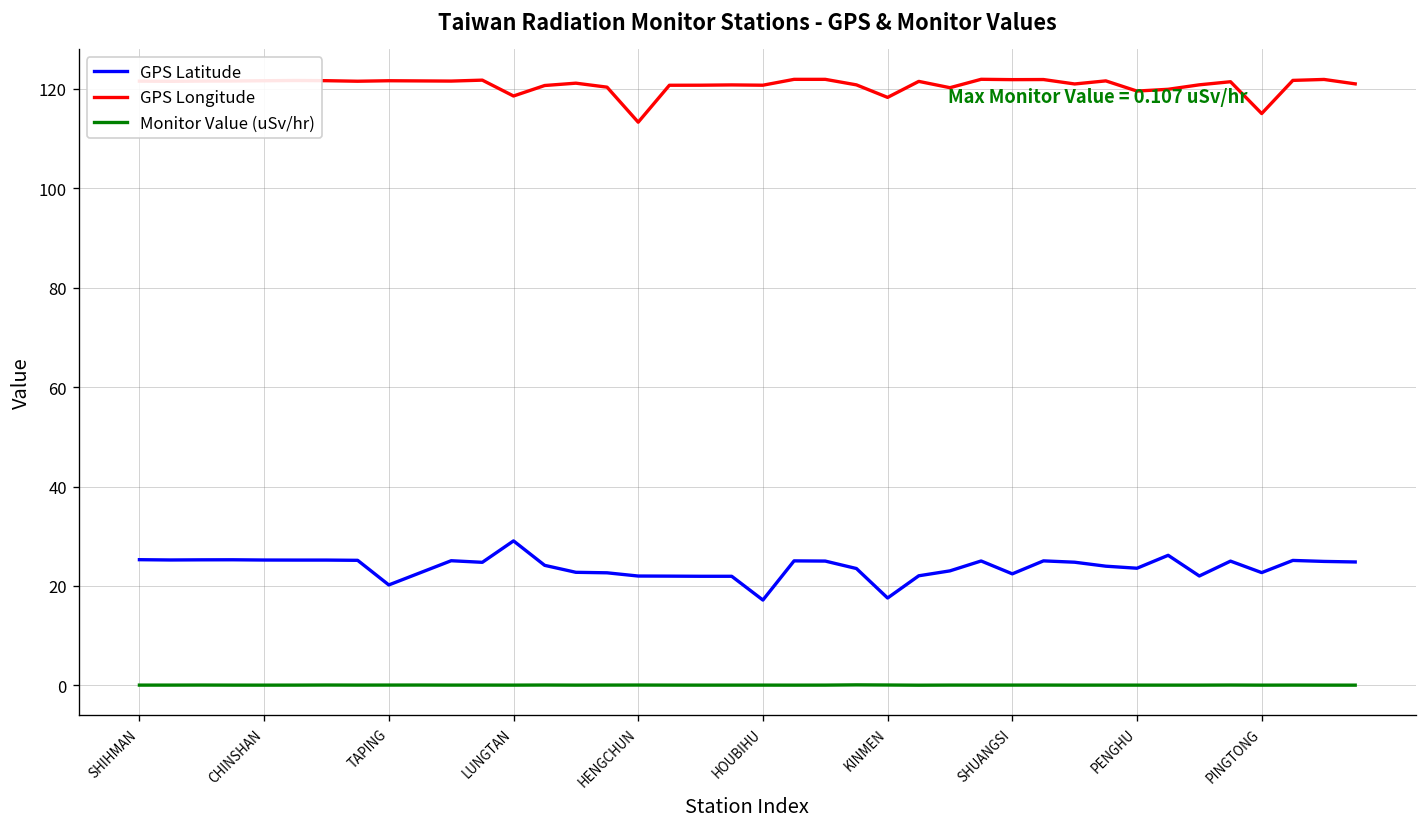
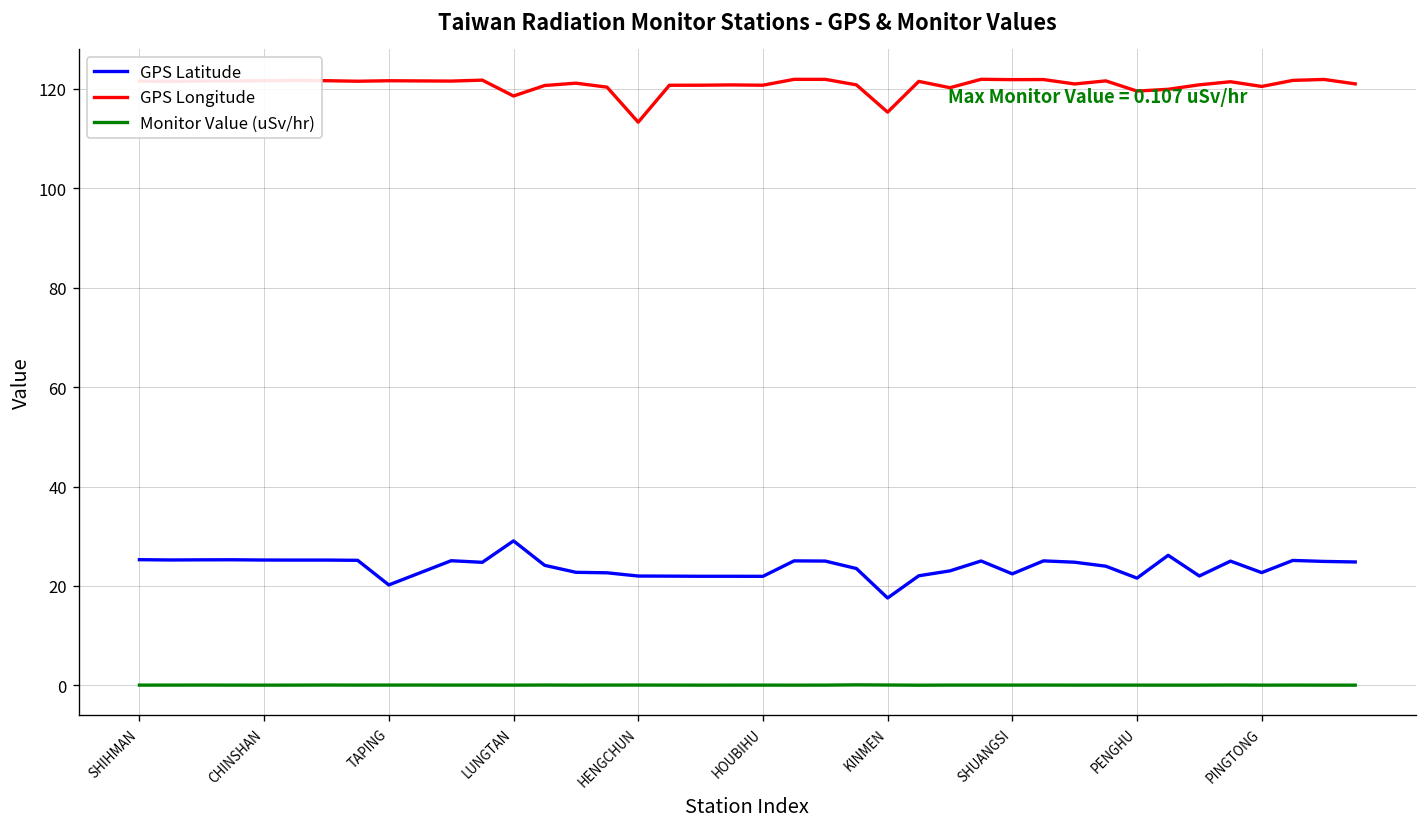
GPS Latitude, HOUBIHU: 17 -> 22
GPS Longitude, KINMEN: 118 -> 115
GPS Latitude, PENGHU: 24 -> 22
GPS Longitude, PINGTONG: 115 -> 120
